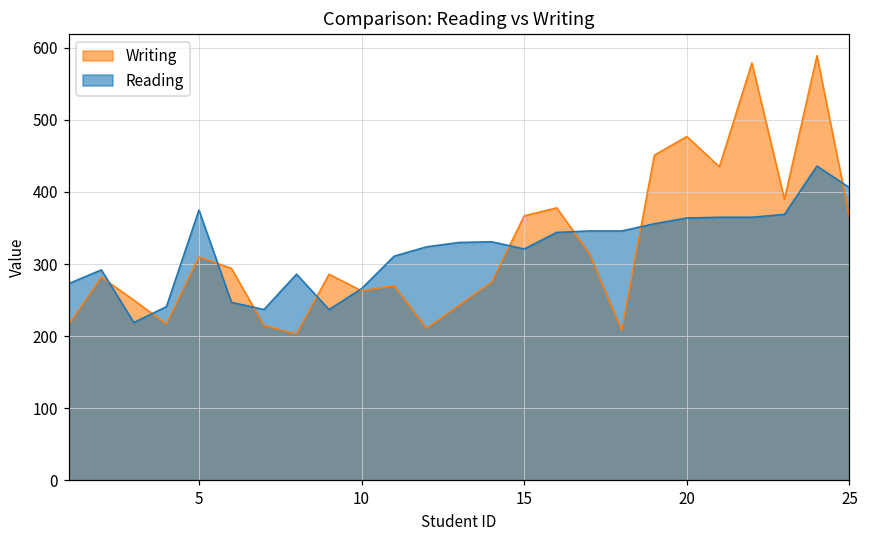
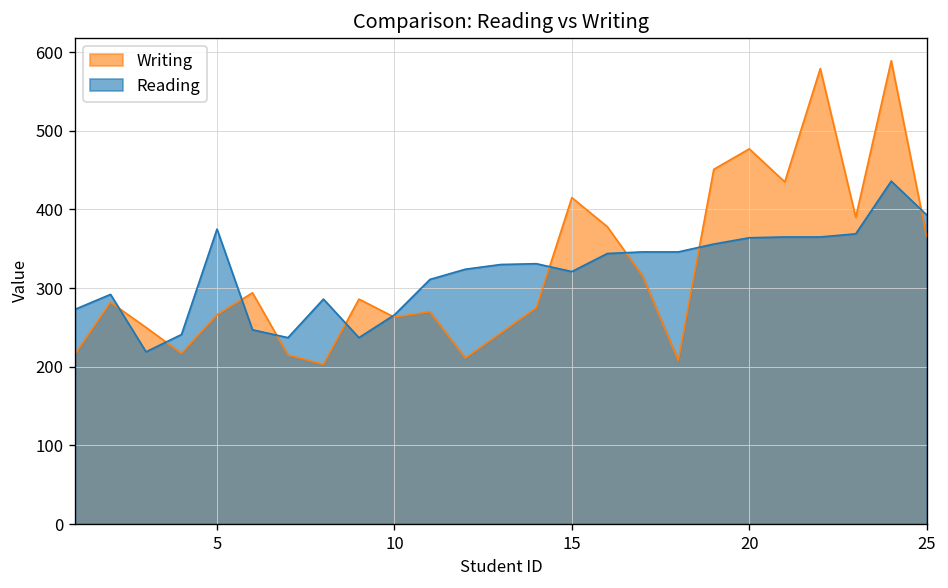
Writing, 5: 310 -> 270
Writing, 15: 370 -> 420
Reading, 25: 410 -> 390
